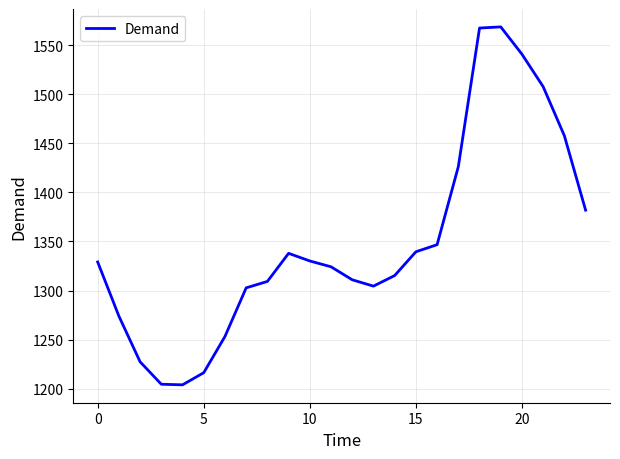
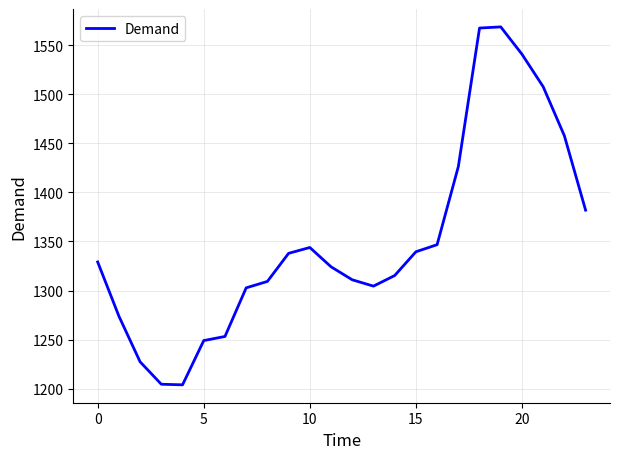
5: 1220 -> 1250
10: 1330 -> 1340
